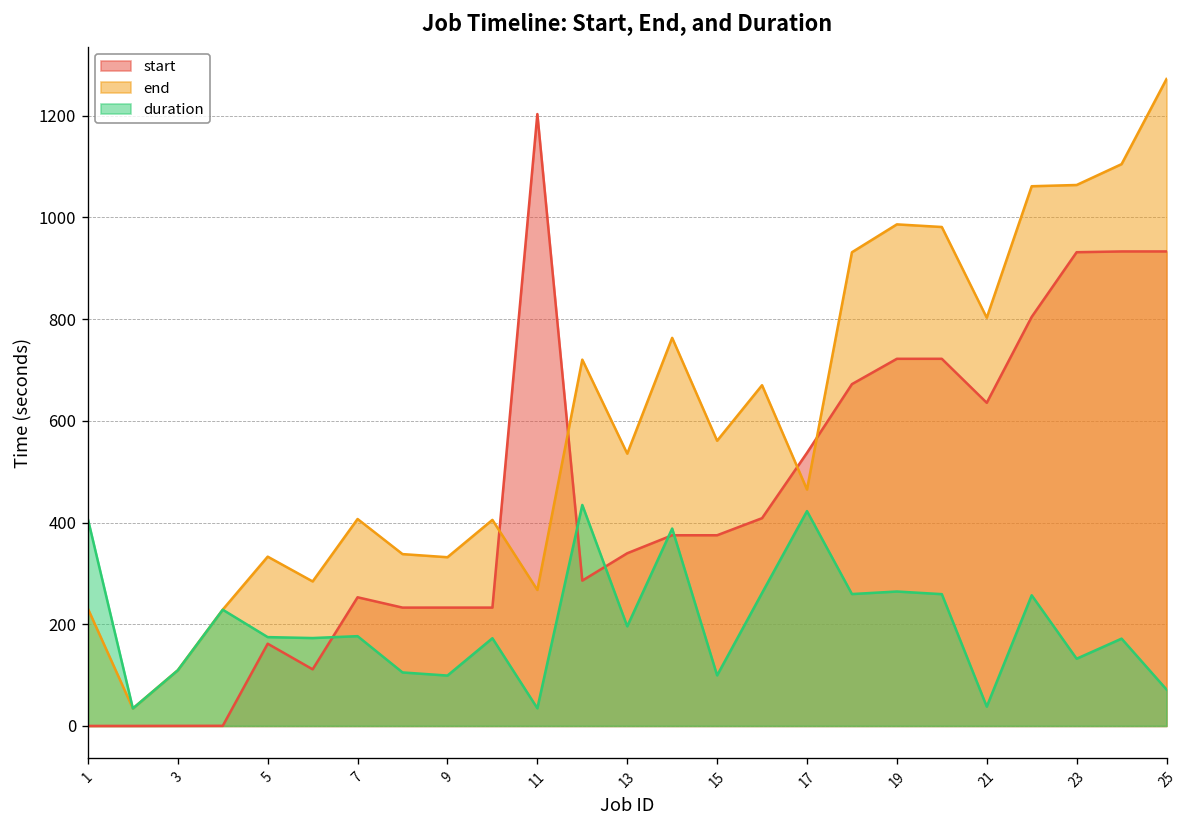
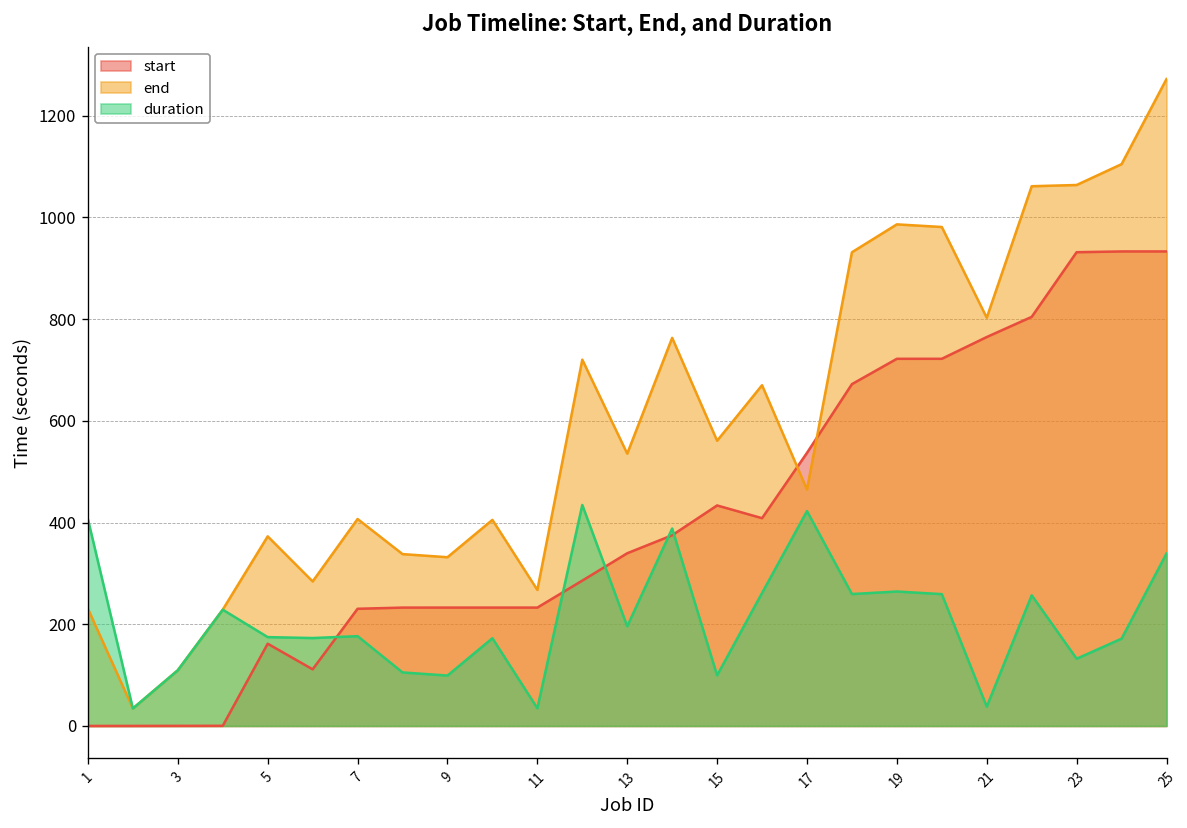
end, 5: 330 -> 370
start, 7: 250 -> 230
start, 11: 1200 -> 230
start, 15: 370 -> 430
start, 21: 640 -> 760
duration, 25: 70 -> 340
